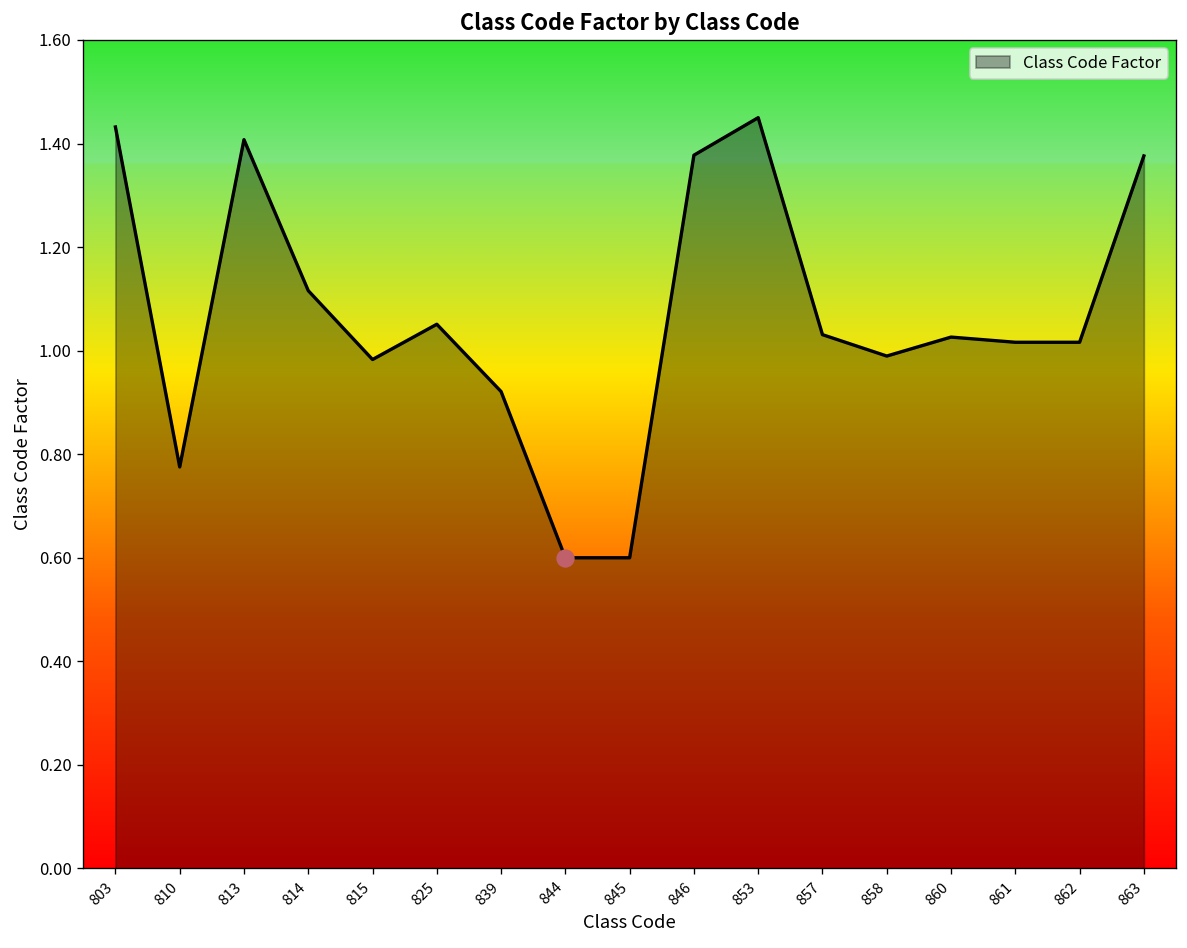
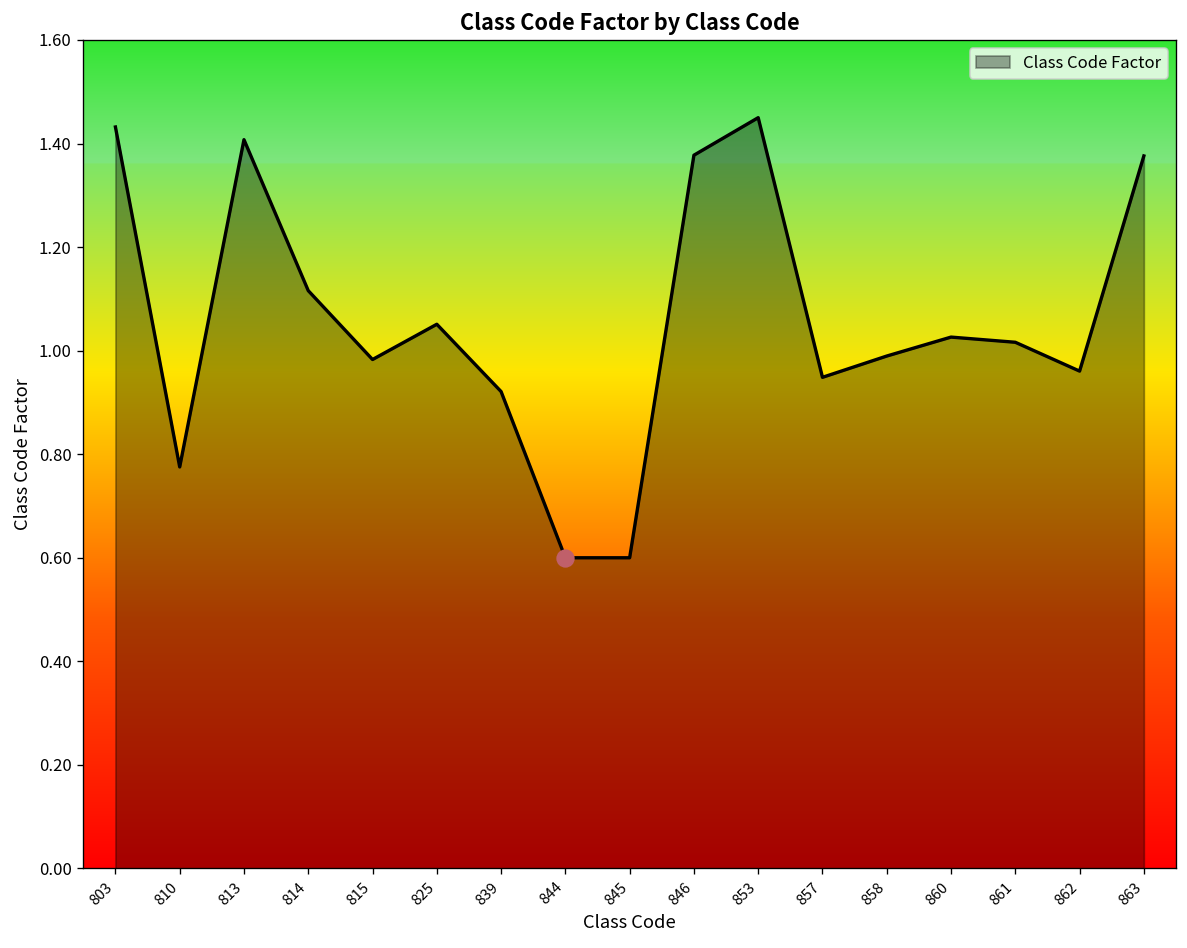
Class Code Factor, 857: 1.03 -> 0.95
Class Code Factor, 862: 1.02 -> 0.96
